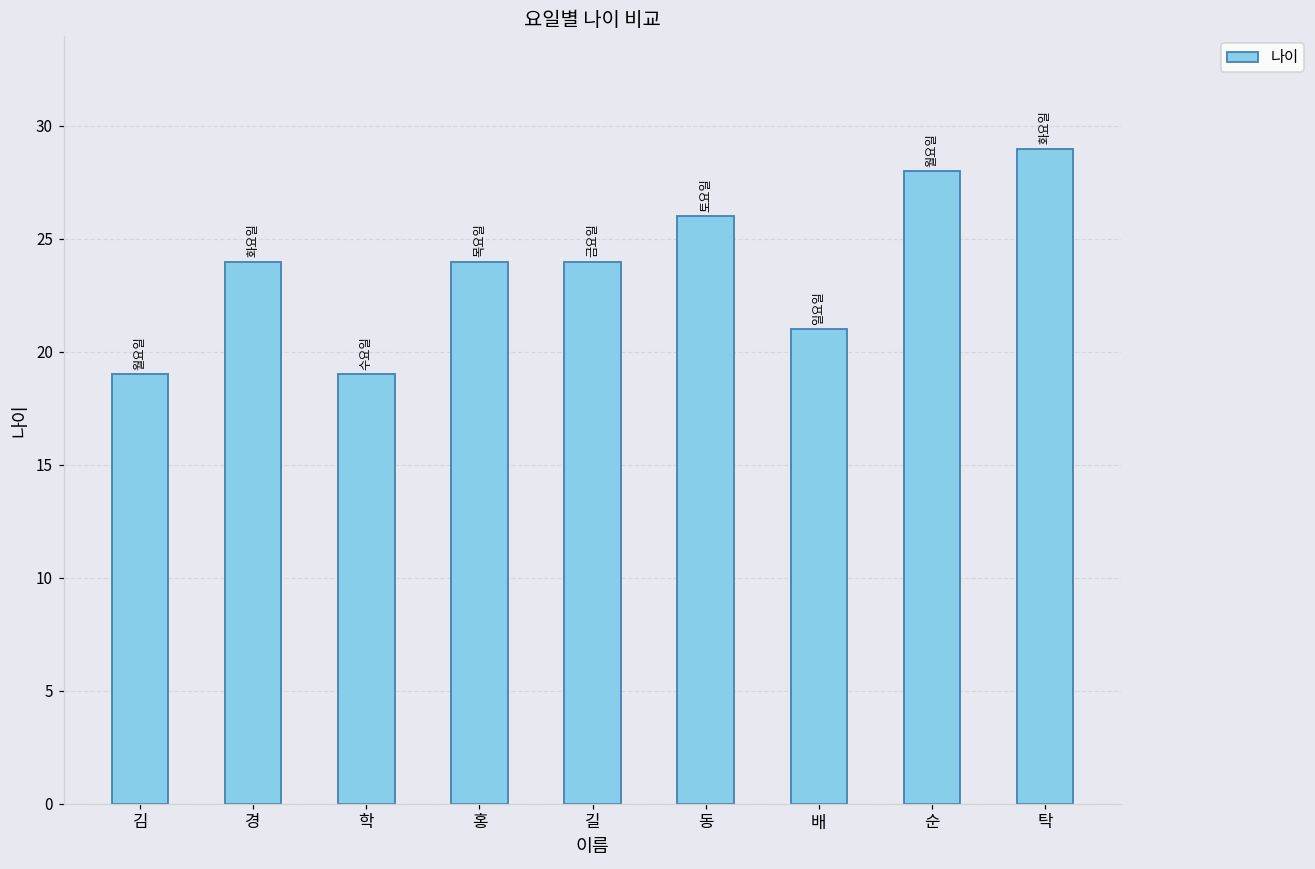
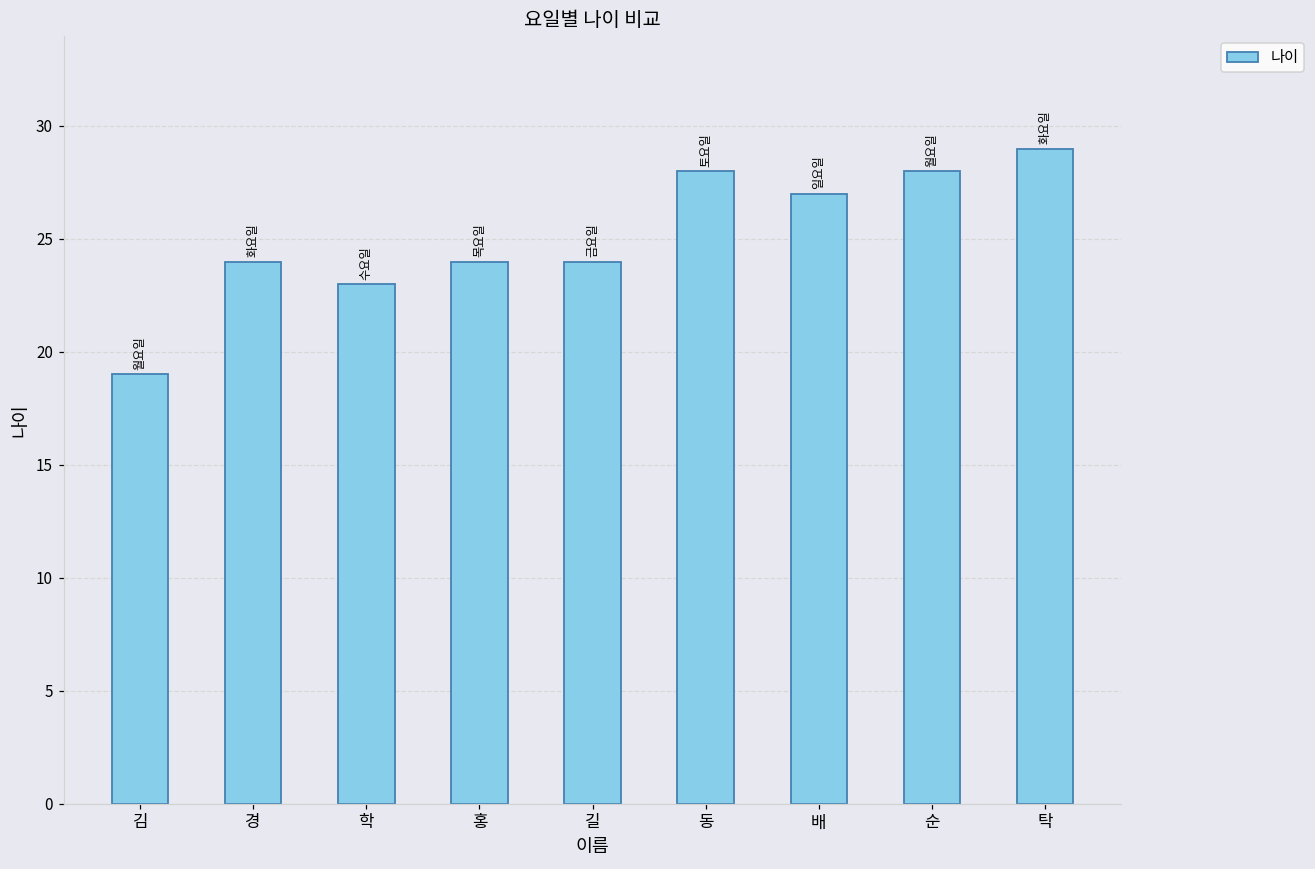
학: 19 -> 23
동: 26 -> 28
배: 21 -> 27
